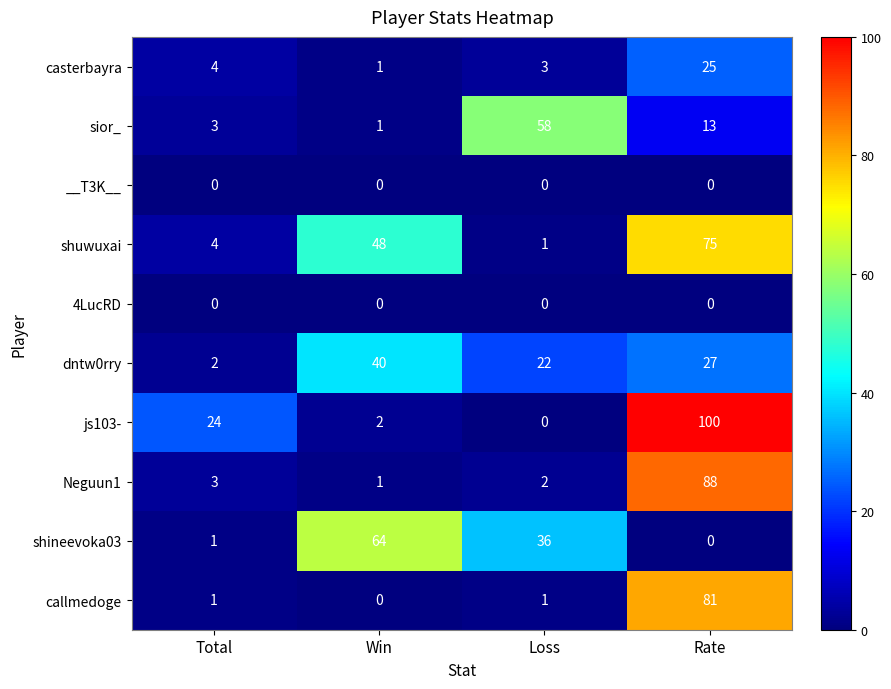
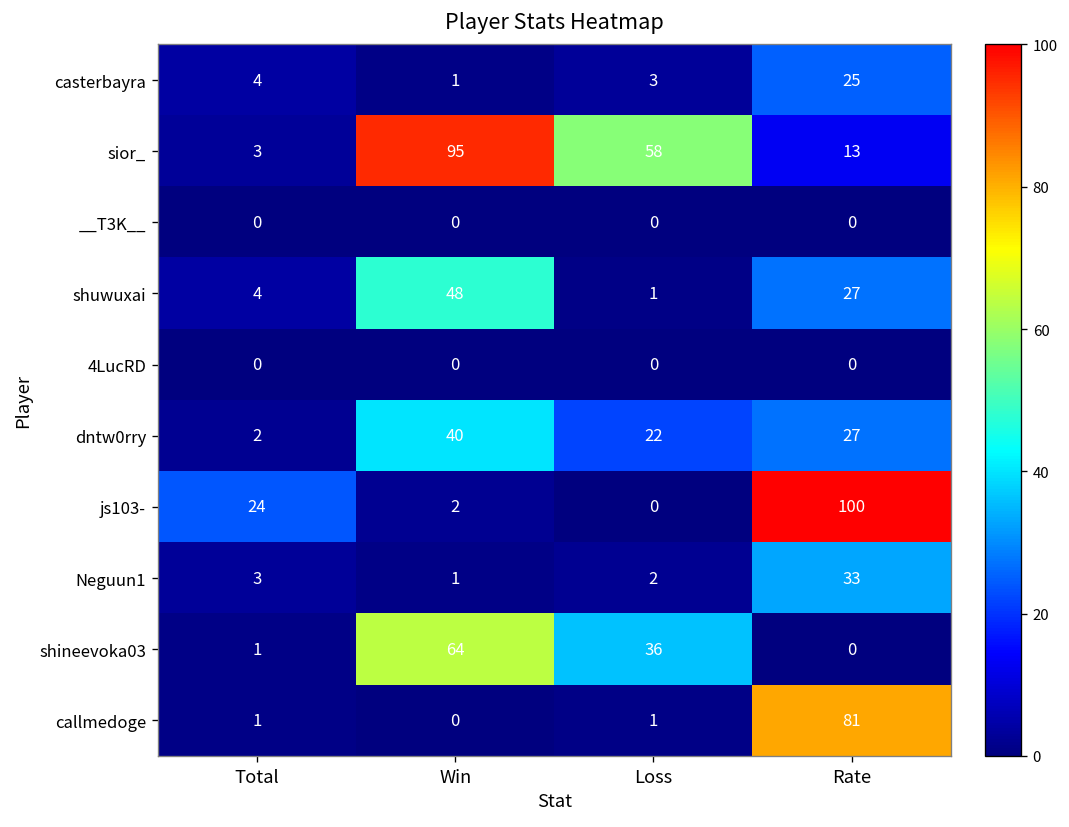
sior_, Win: 1 -> 95
shuwuxai, Rate: 75 -> 27
Neguun1, Rate: 88 -> 33
